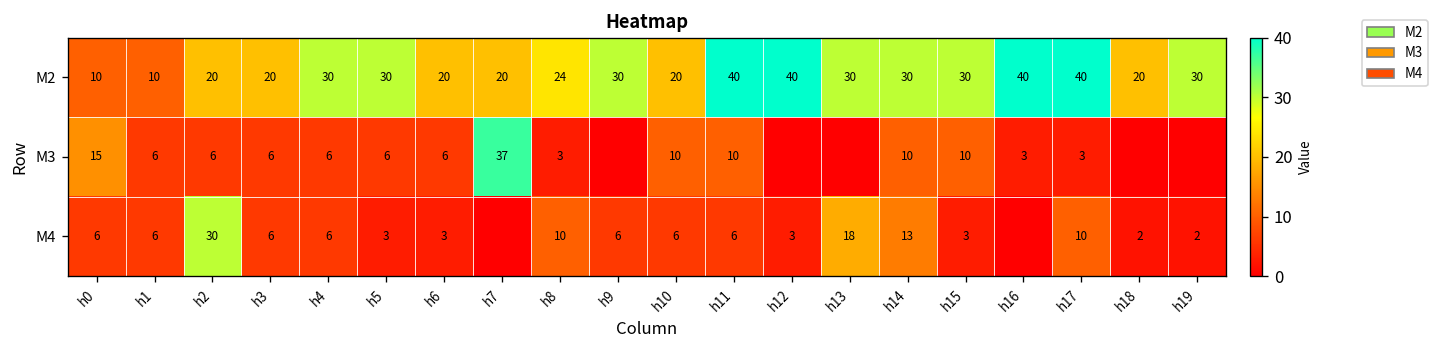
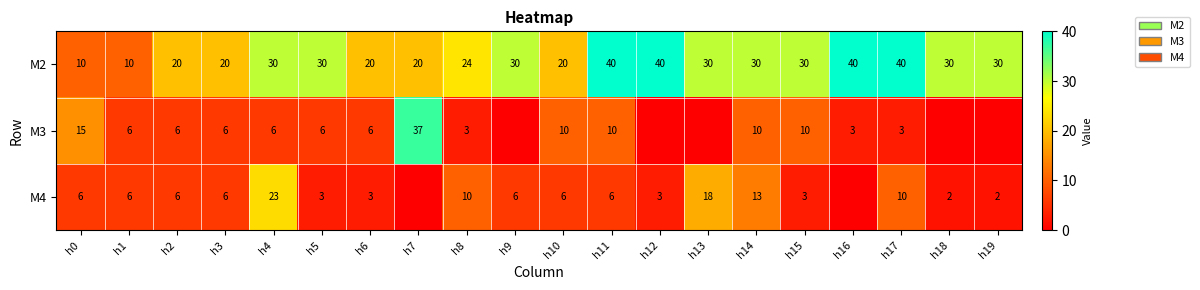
M2, h18: 20 -> 30
M4, h2: 30 -> 6
M4, h4: 6 -> 23
